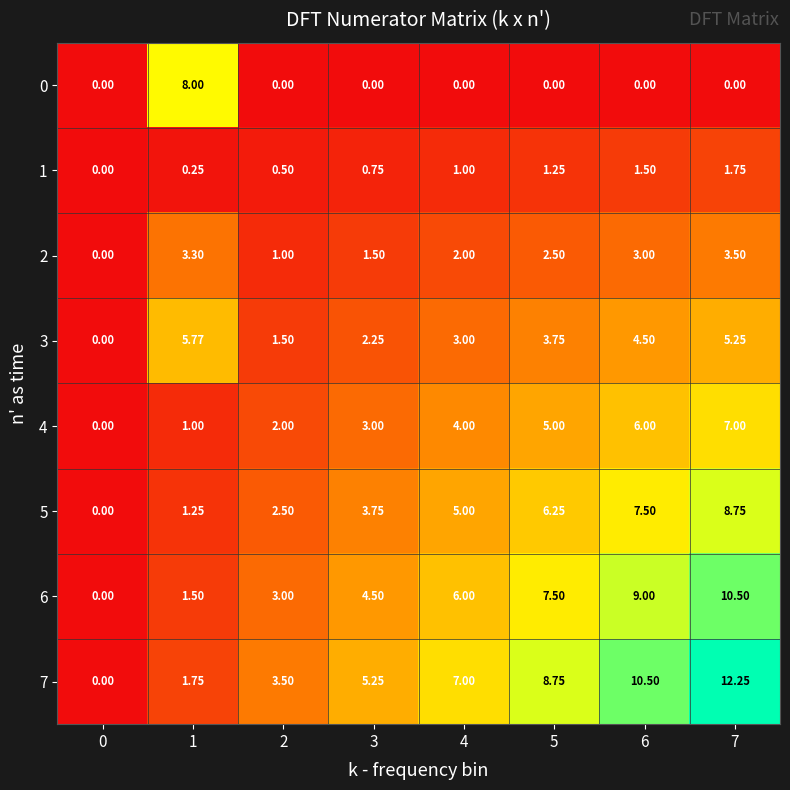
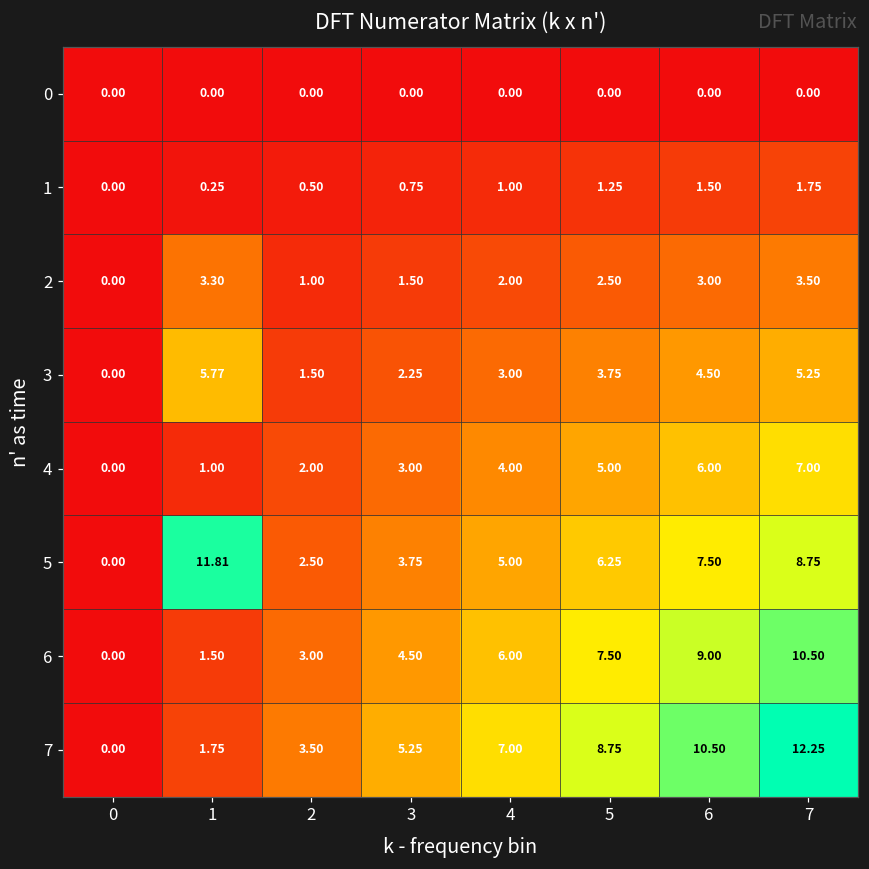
0, 1: 8.00 -> 0.00
5, 1: 1.25 -> 11.81
